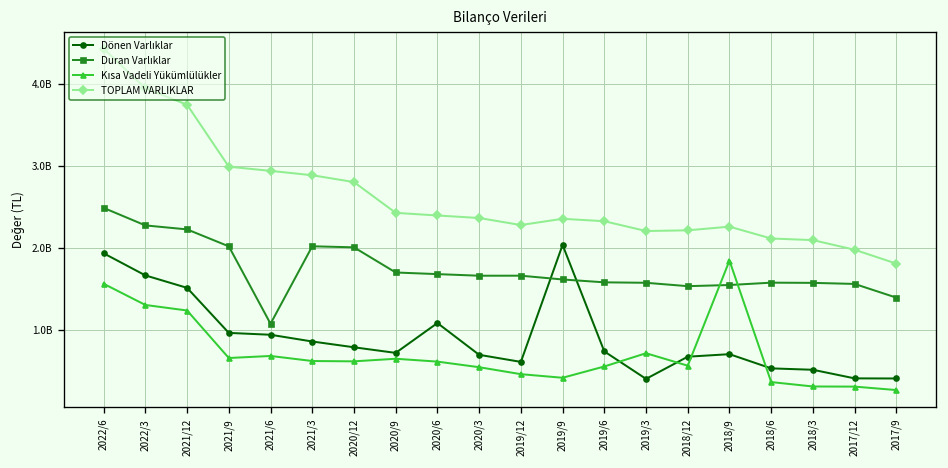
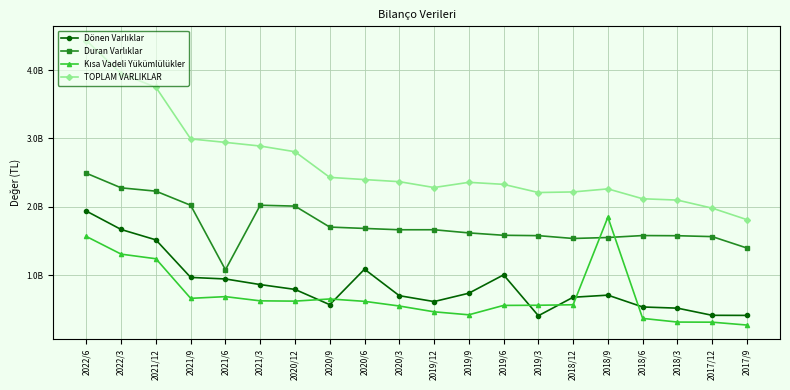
Dönen Varlıklar, 2020/9: 700000000 -> 600000000
Dönen Varlıklar, 2019/9: 2000000000 -> 700000000
Dönen Varlıklar, 2019/6: 700000000 -> 1000000000
Kısa Vadeli Yükümlülükler, 2019/3: 700000000 -> 600000000
